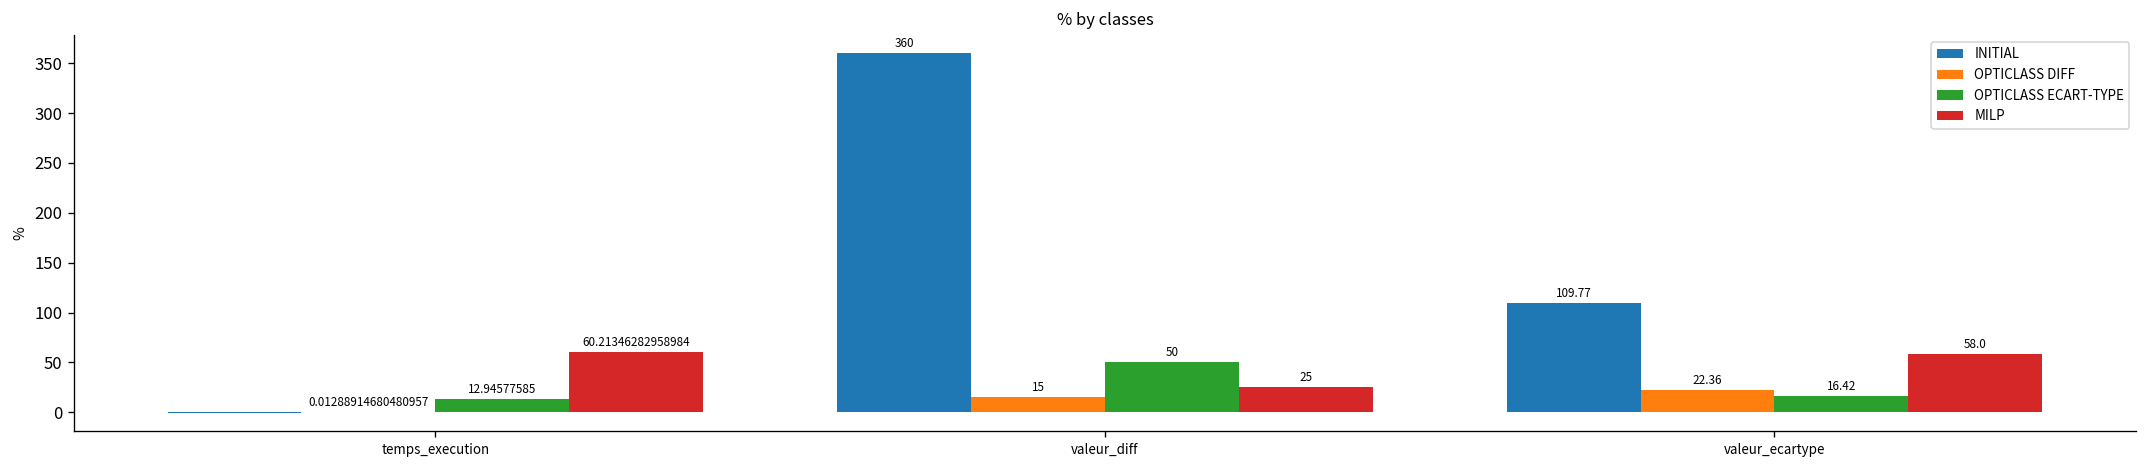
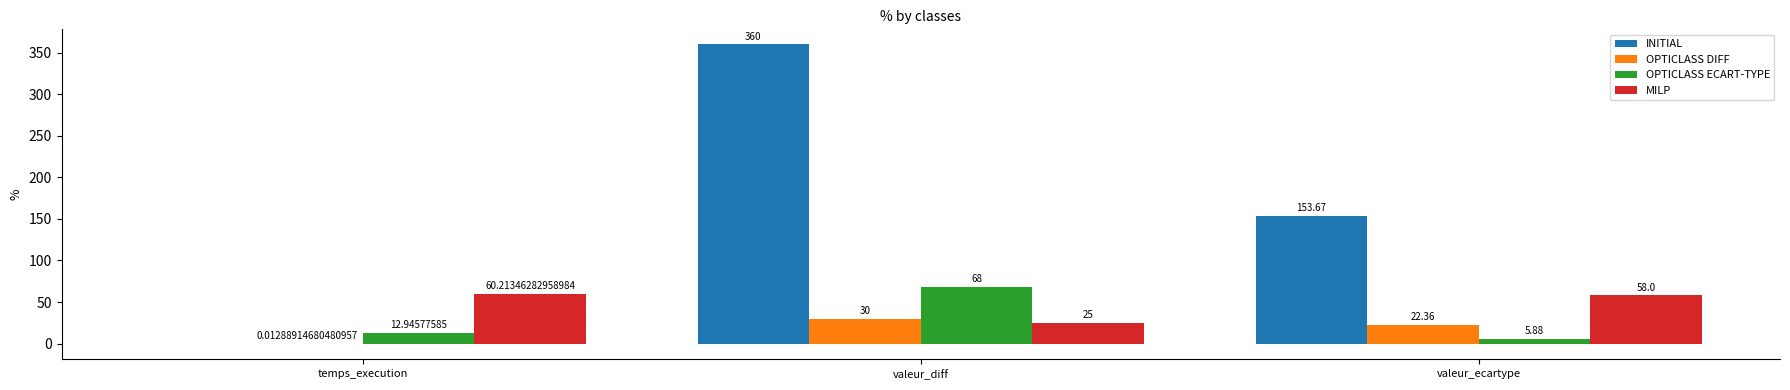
OPTICLASS DIFF, valeur_diff: 15 -> 30
OPTICLASS ECART-TYPE, valeur_diff: 50 -> 68
INITIAL, valeur_ecartype: 109.77 -> 153.67
OPTICLASS ECART-TYPE, valeur_ecartype: 16.42 -> 5.88
